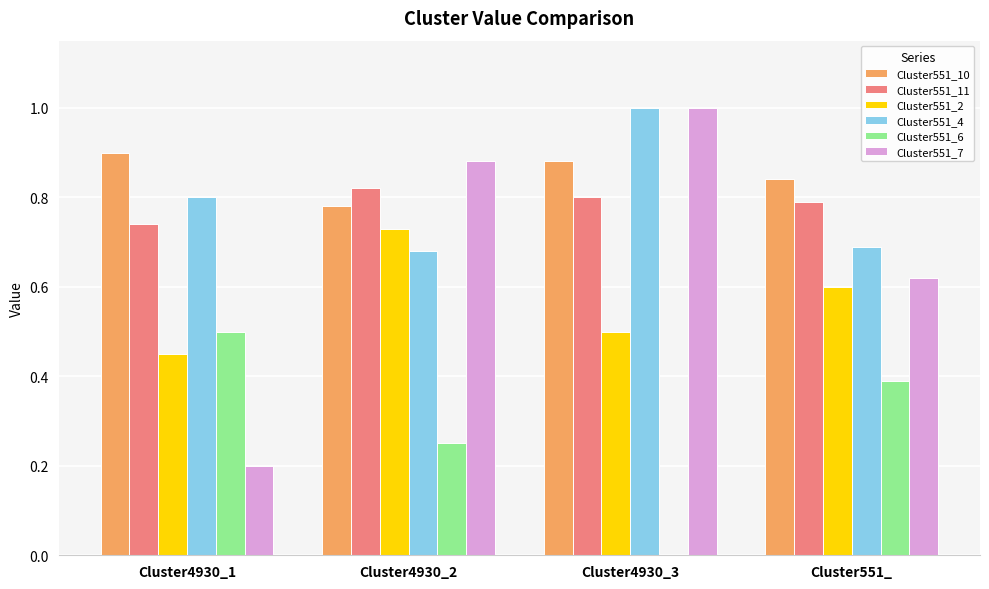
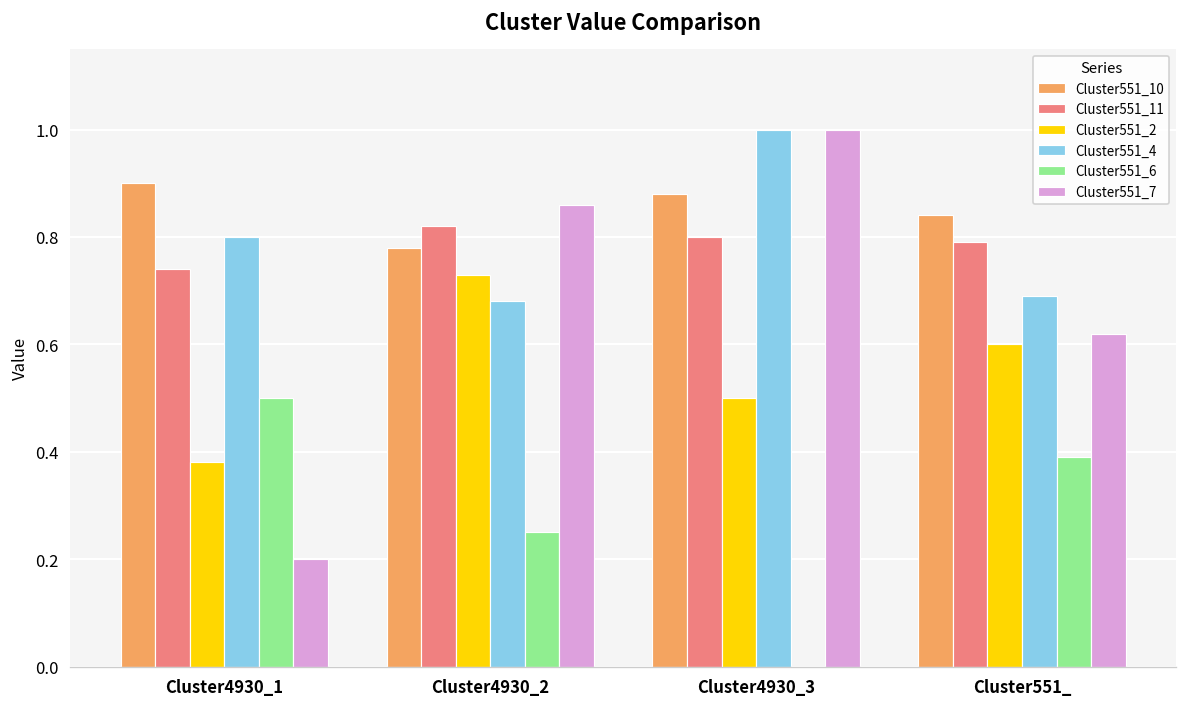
Cluster551_2, Cluster4930_1: 0.45 -> 0.38
Cluster551_7, Cluster4930_2: 0.88 -> 0.86
